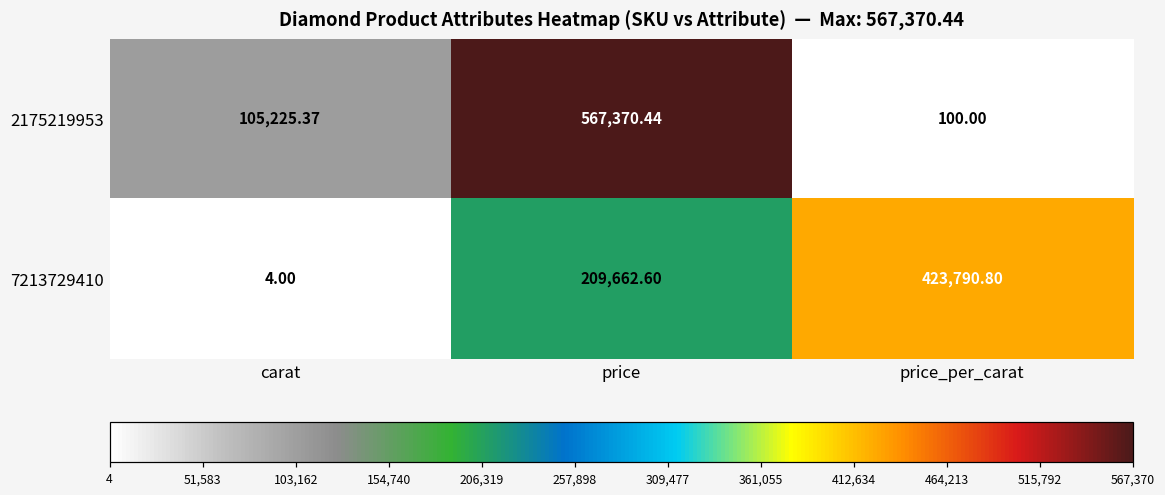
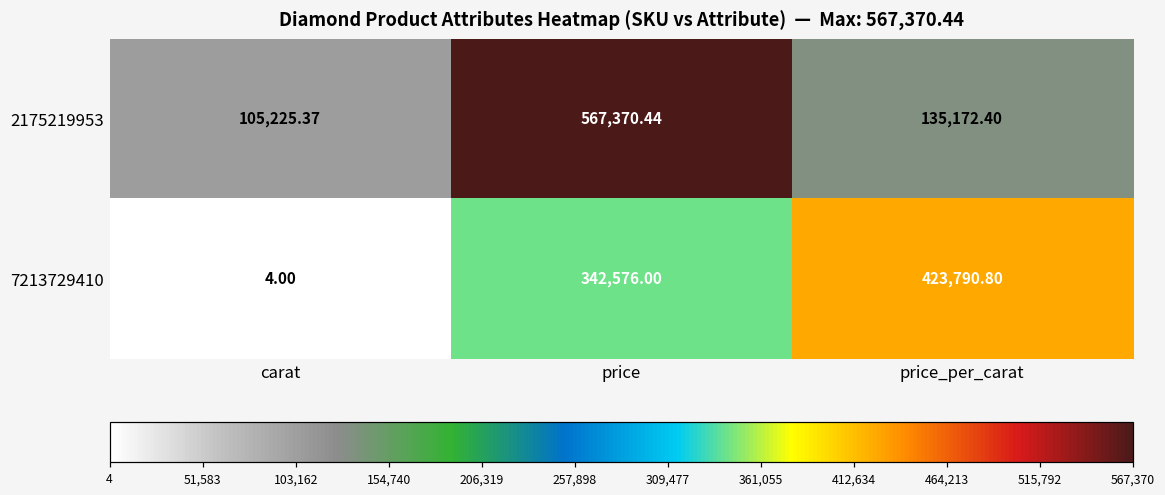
2175219953, price_per_carat: 100.00 -> 135,172.40
7213729410, price: 209,662.60 -> 342,576.00
